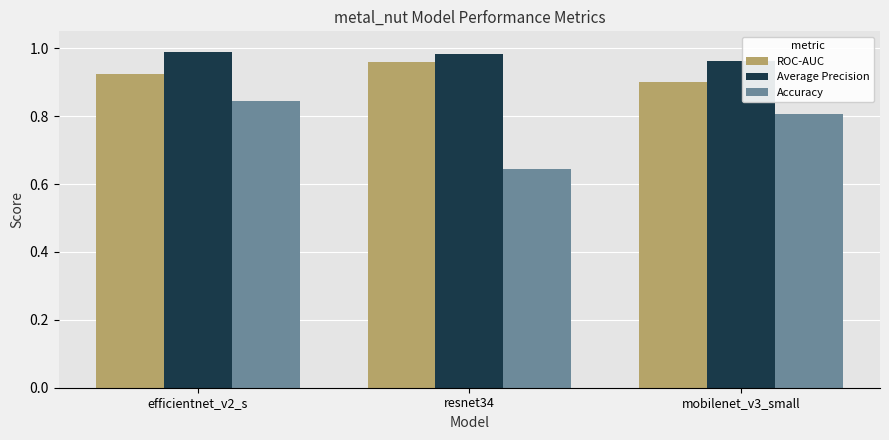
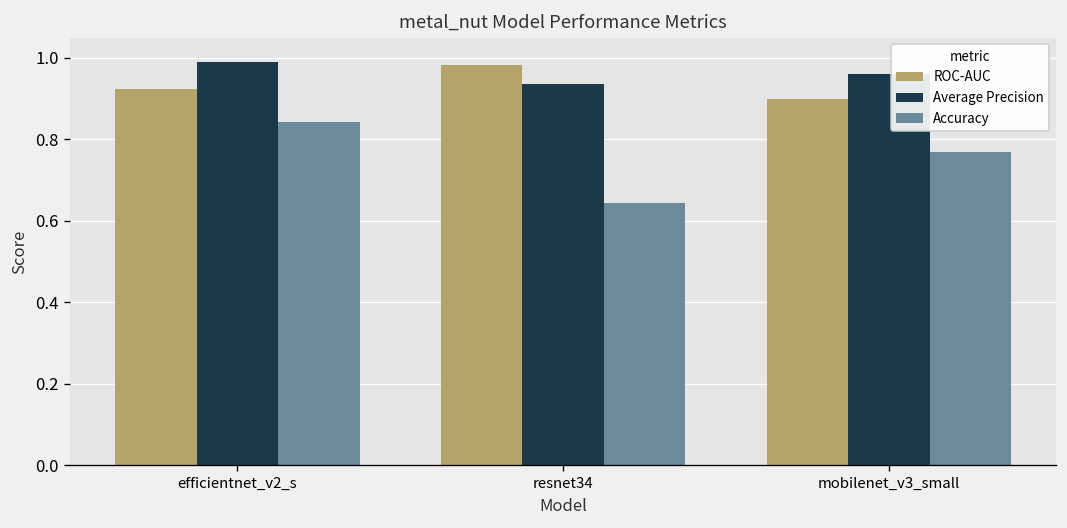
ROC-AUC, resnet34: 0.96 -> 0.98
Average Precision, resnet34: 0.98 -> 0.94
Accuracy, mobilenet_v3_small: 0.81 -> 0.77
